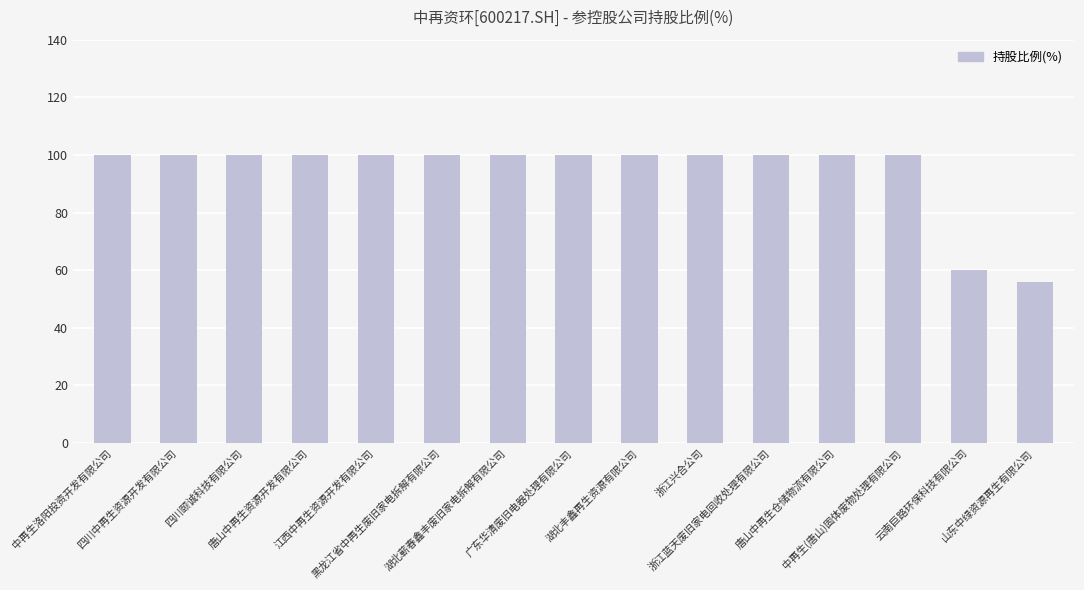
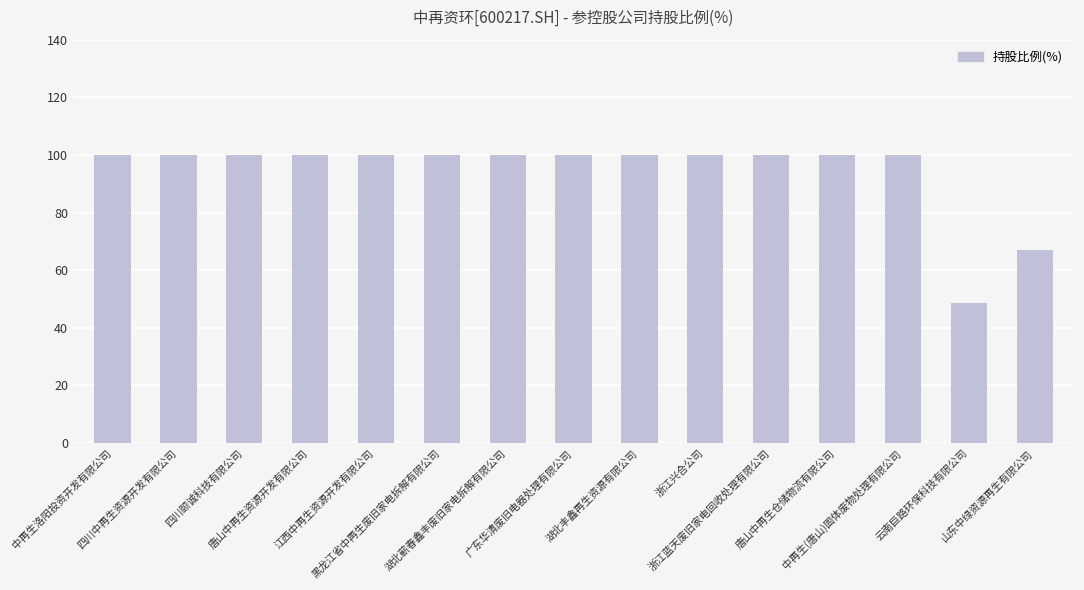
云南巨路环保科技有限公司: 60 -> 49
山东中绿资源再生有限公司: 56 -> 67
